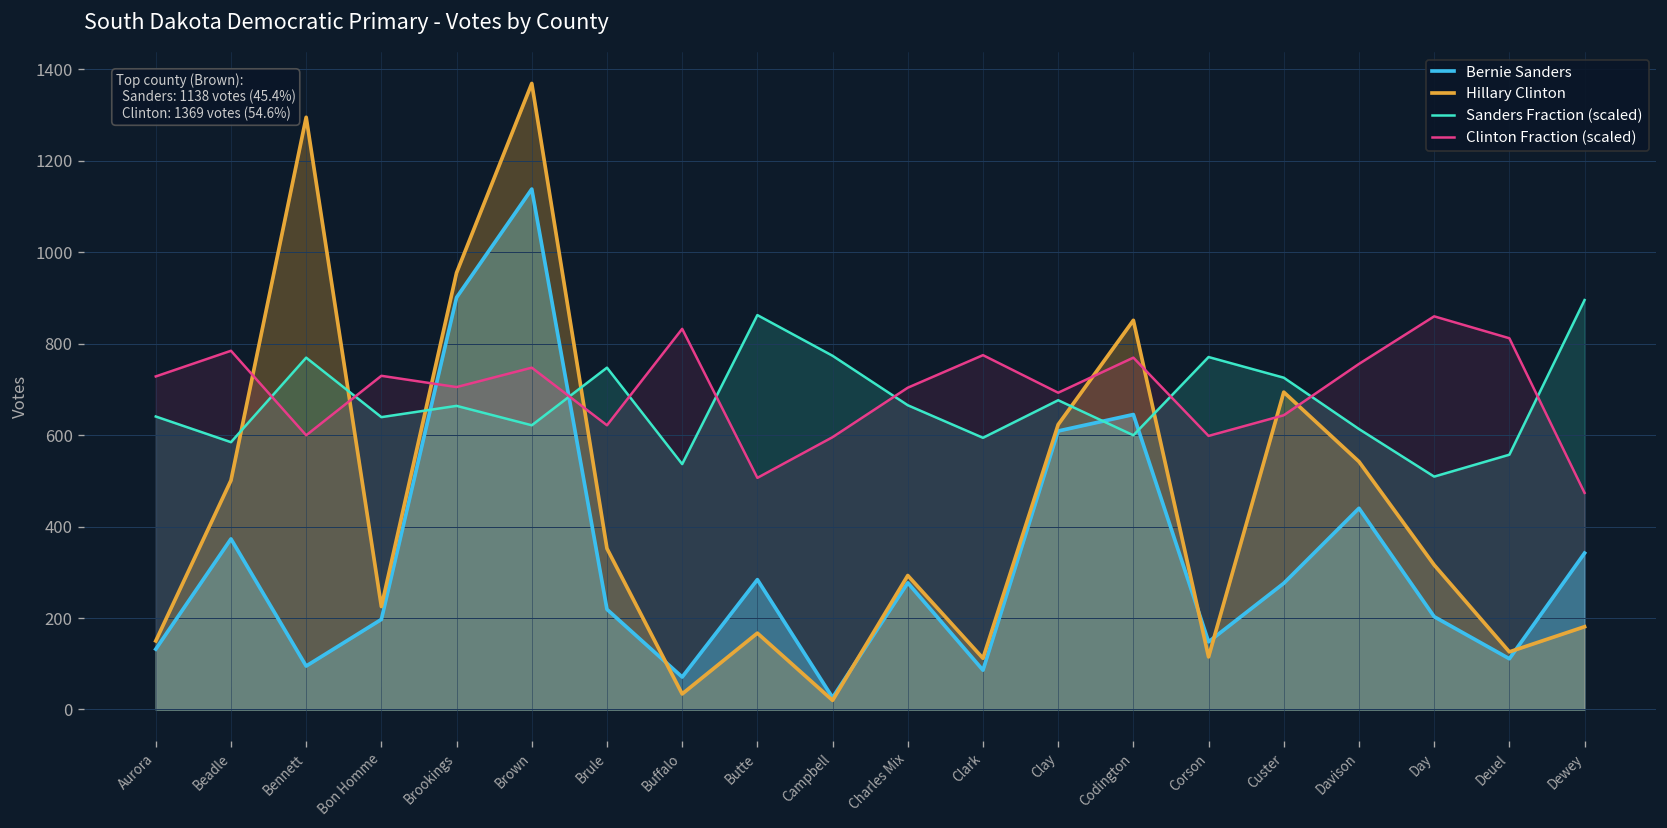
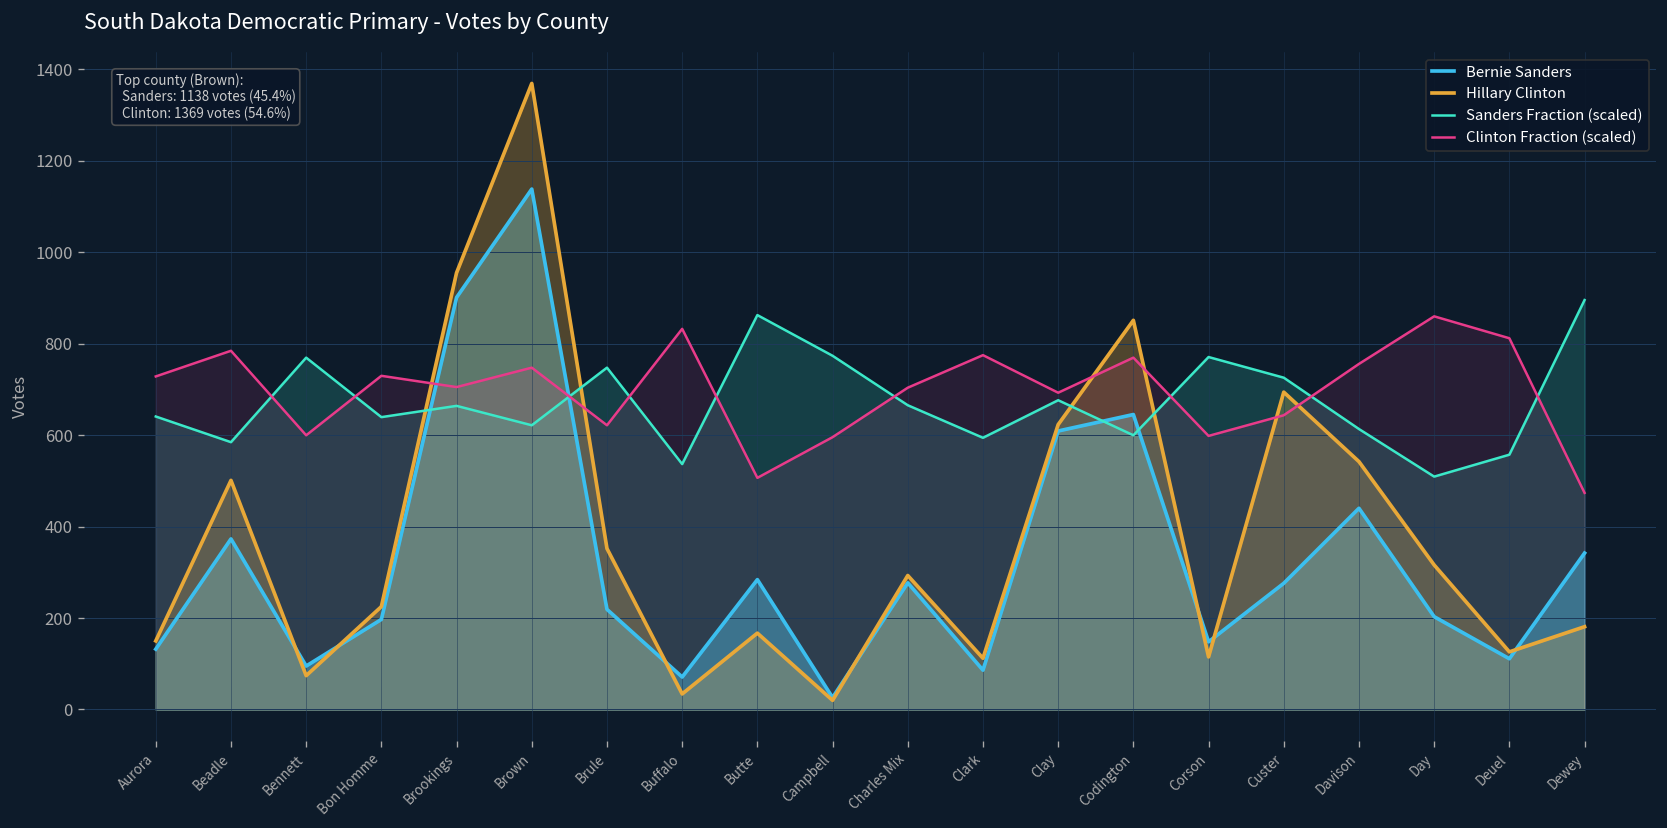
Hillary Clinton, Bennett: 1300 -> 70
